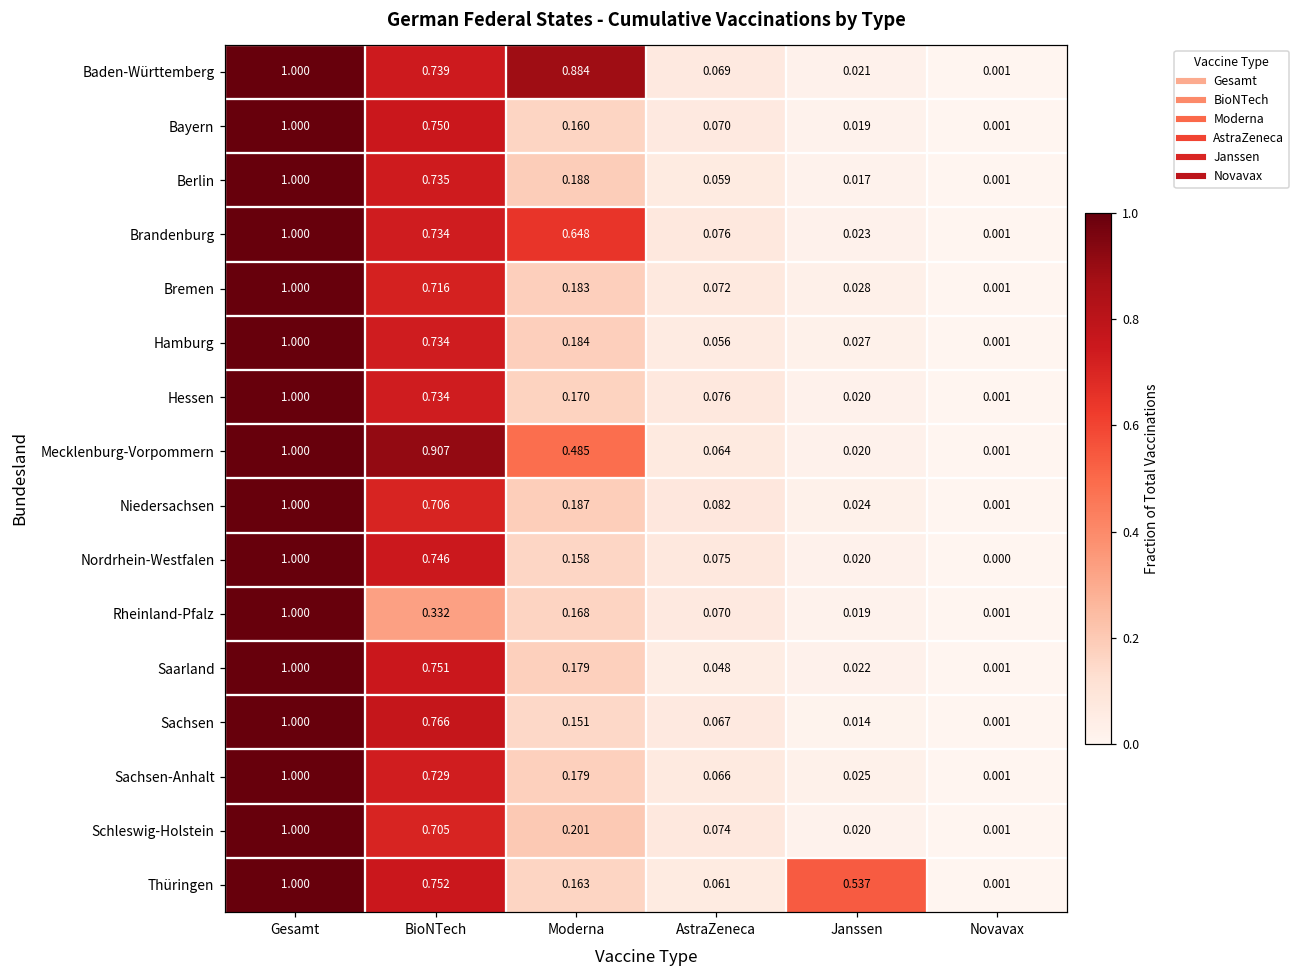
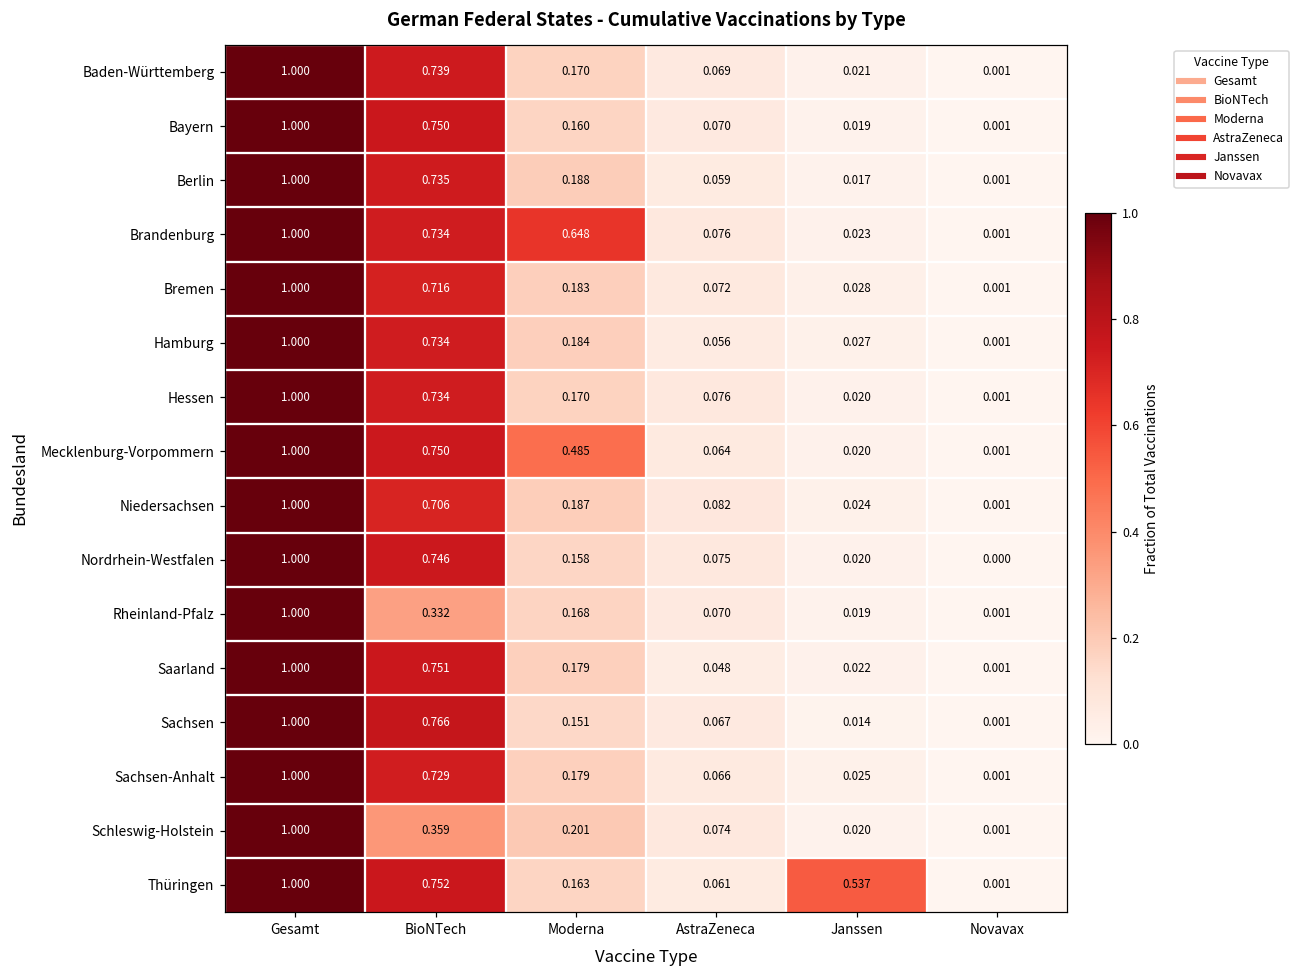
Baden-Württemberg, Moderna: 0.884 -> 0.170
Mecklenburg-Vorpommern, BioNTech: 0.907 -> 0.750
Schleswig-Holstein, BioNTech: 0.705 -> 0.359
